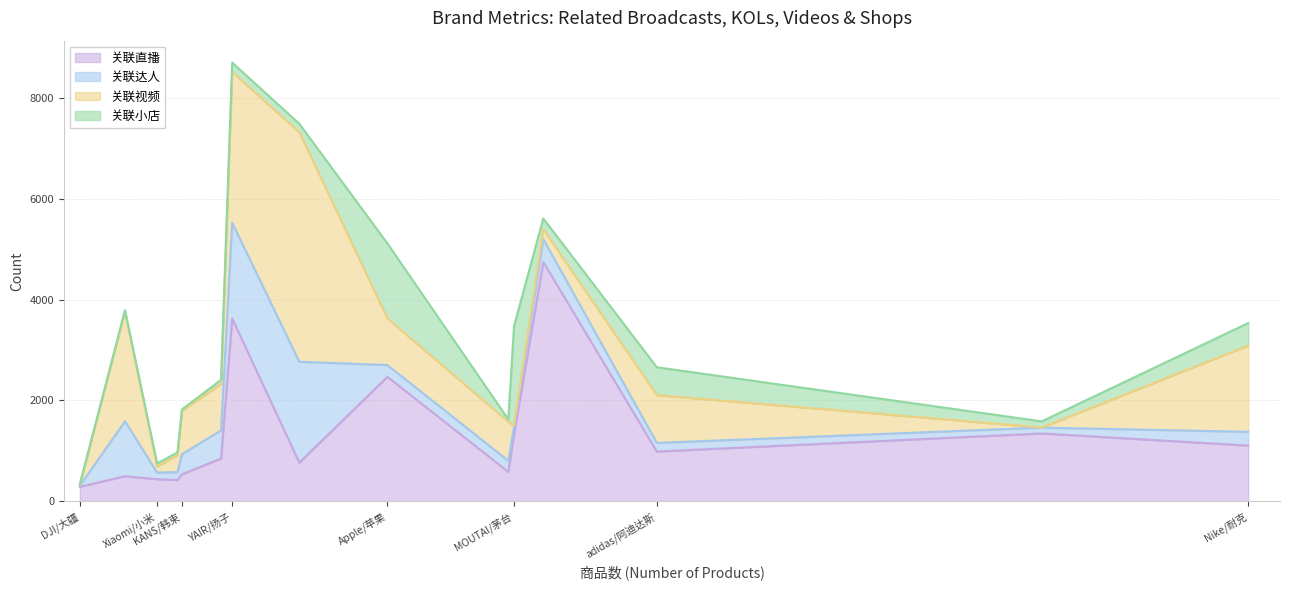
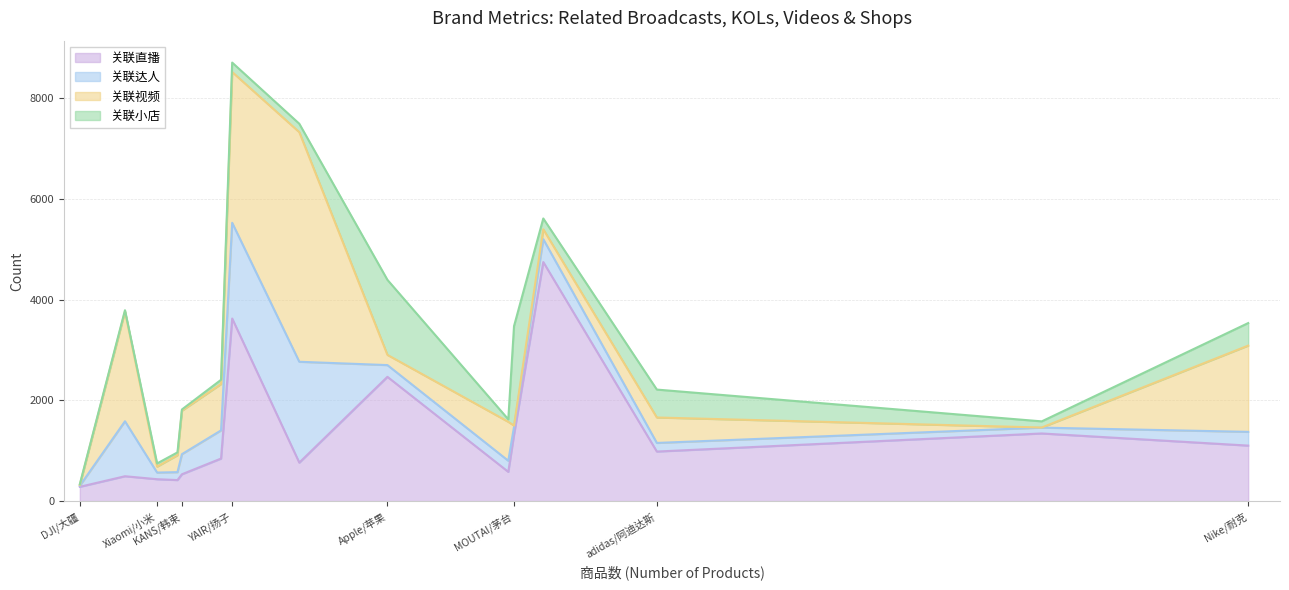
关联视频, Apple/苹果: 900 -> 200
关联视频, adidas/阿迪达斯: 900 -> 500
